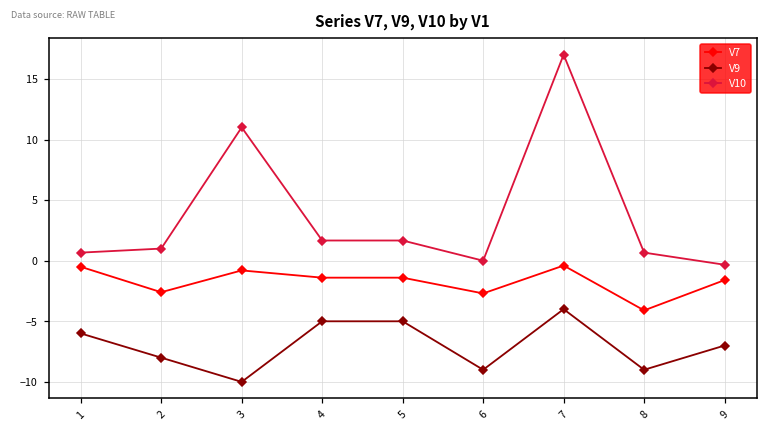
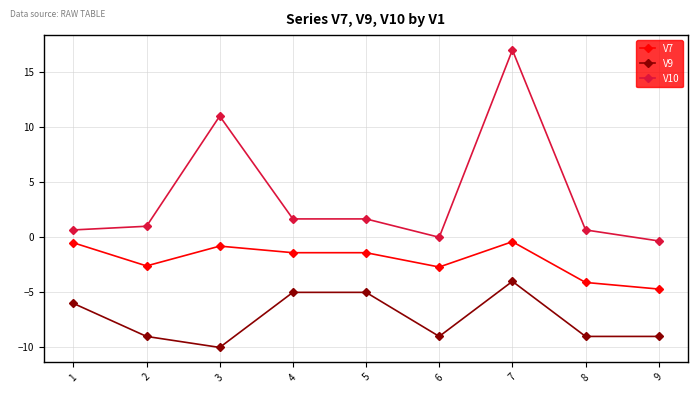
V9, 2: -8 -> -9
V7, 9: -1.6 -> -4.7
V9, 9: -7 -> -9
